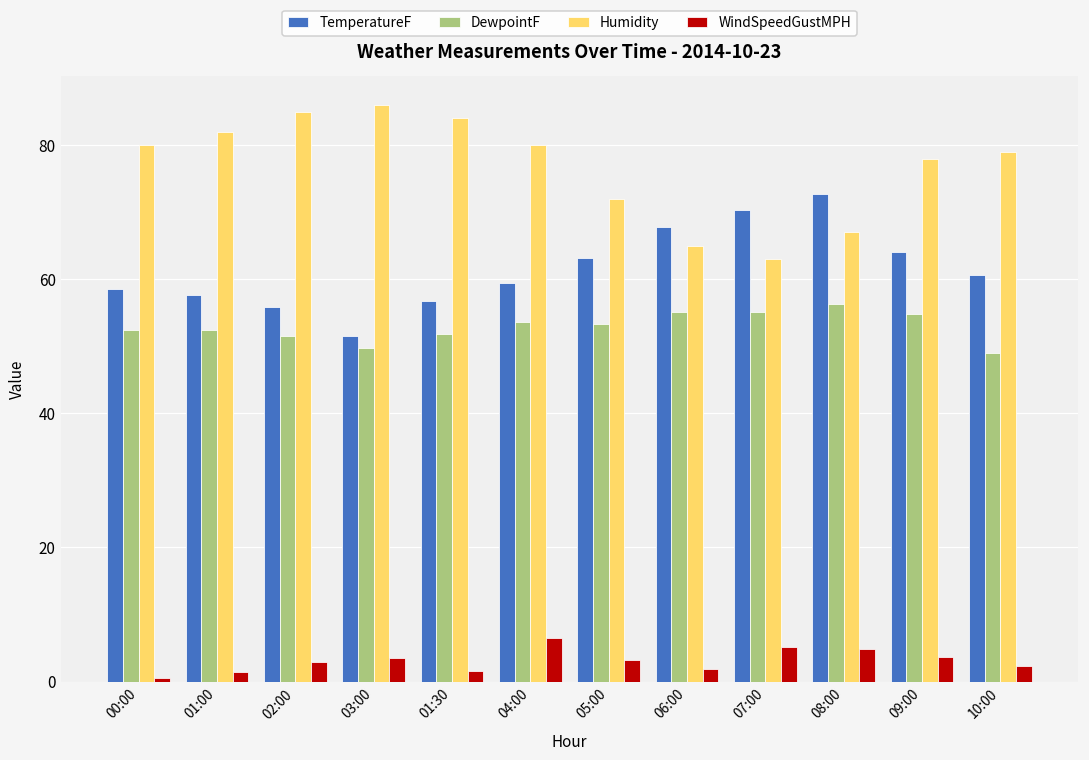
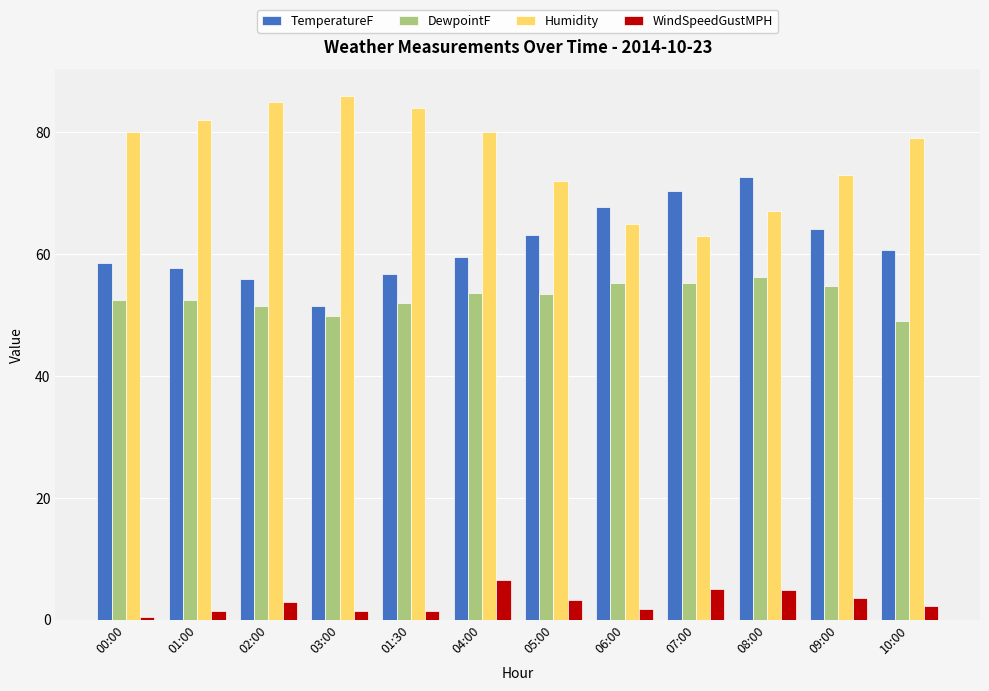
WindSpeedGustMPH, 03:00: 4 -> 1
Humidity, 09:00: 78 -> 73
